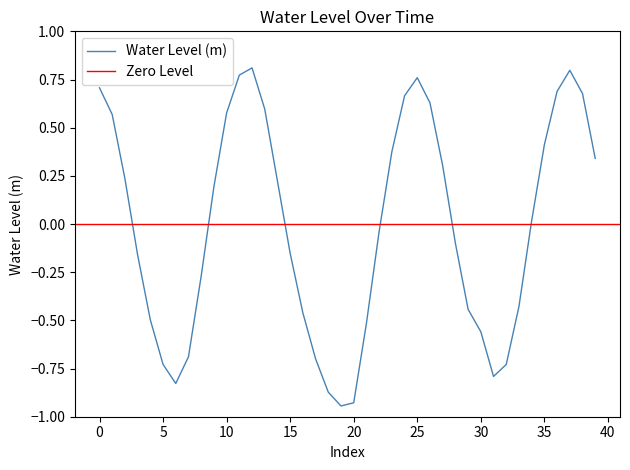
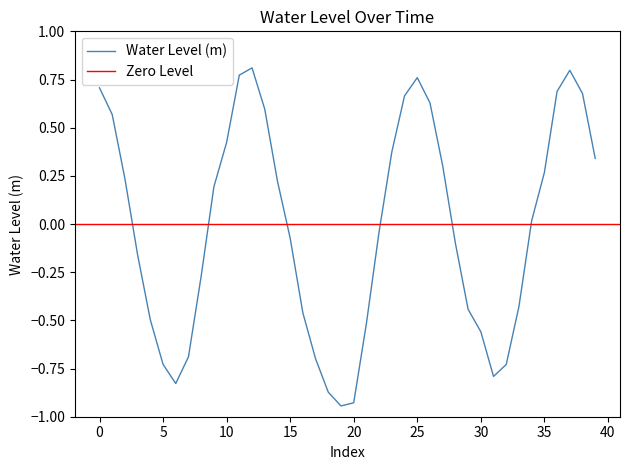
10: 0.58 -> 0.42
15: -0.15 -> -0.07
35: 0.41 -> 0.27
